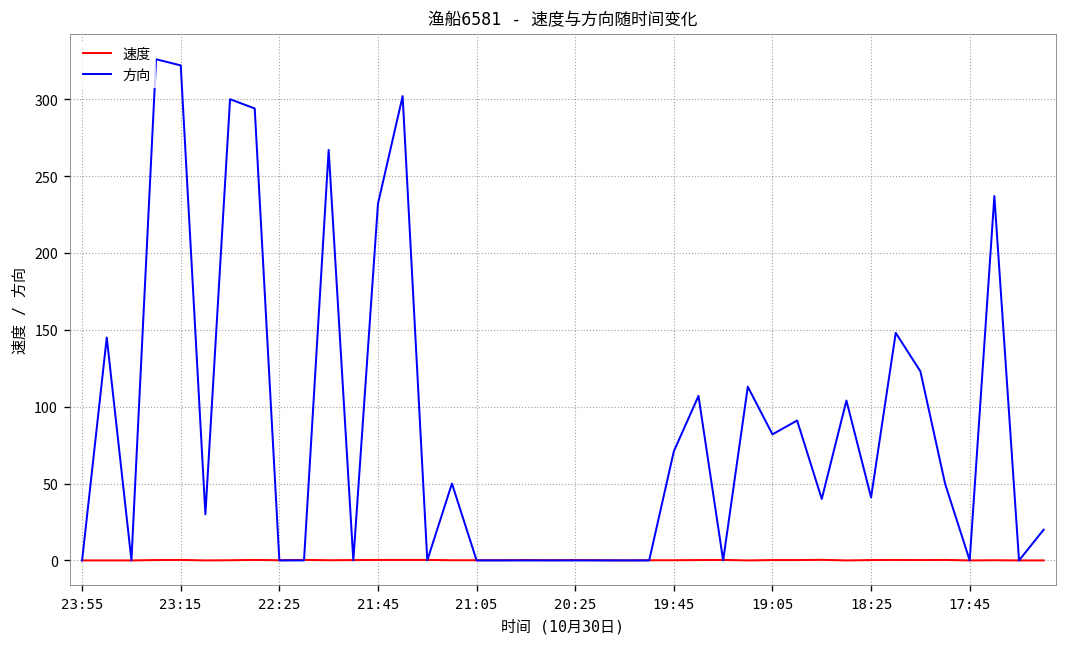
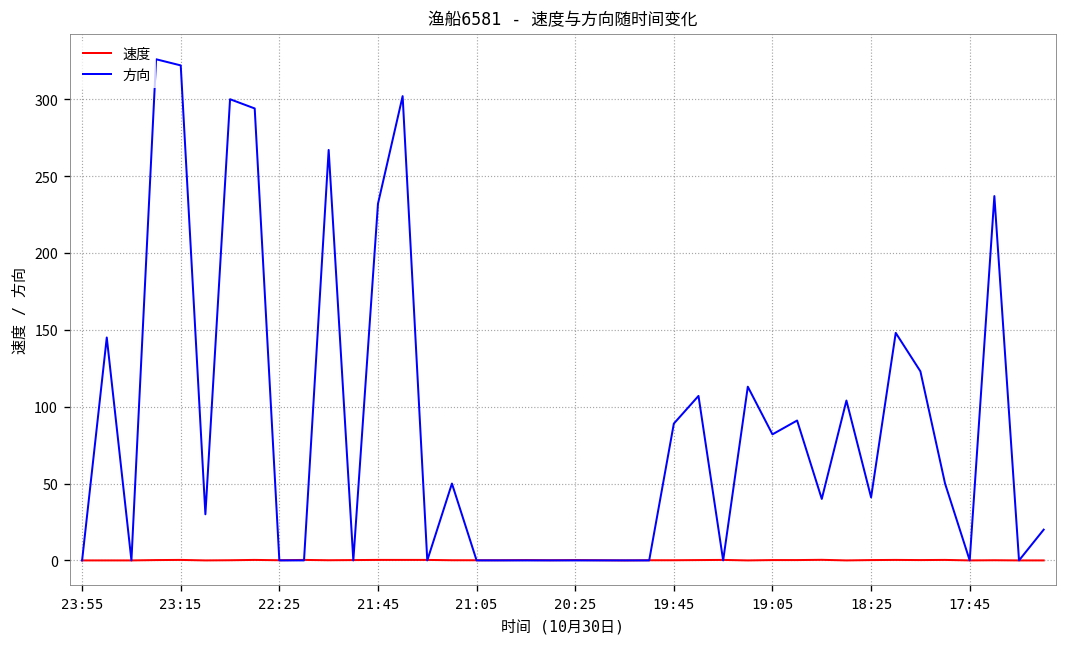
方向, 19:45: 71 -> 89
